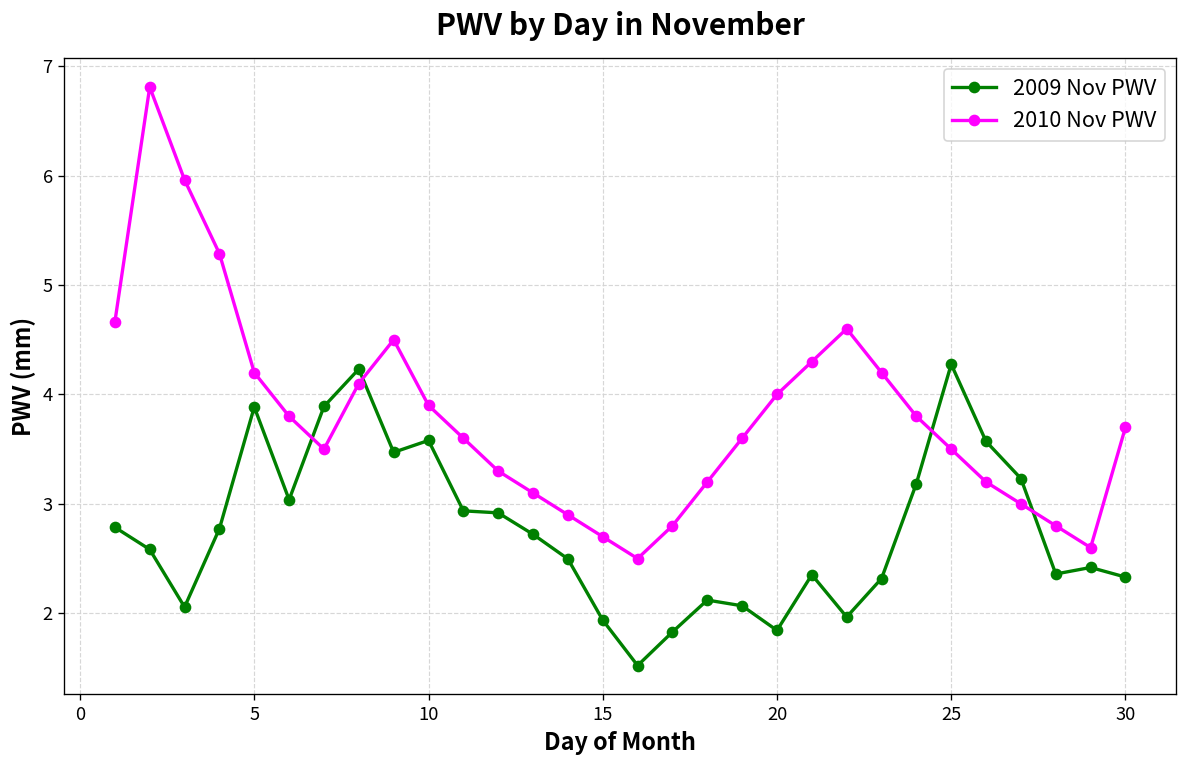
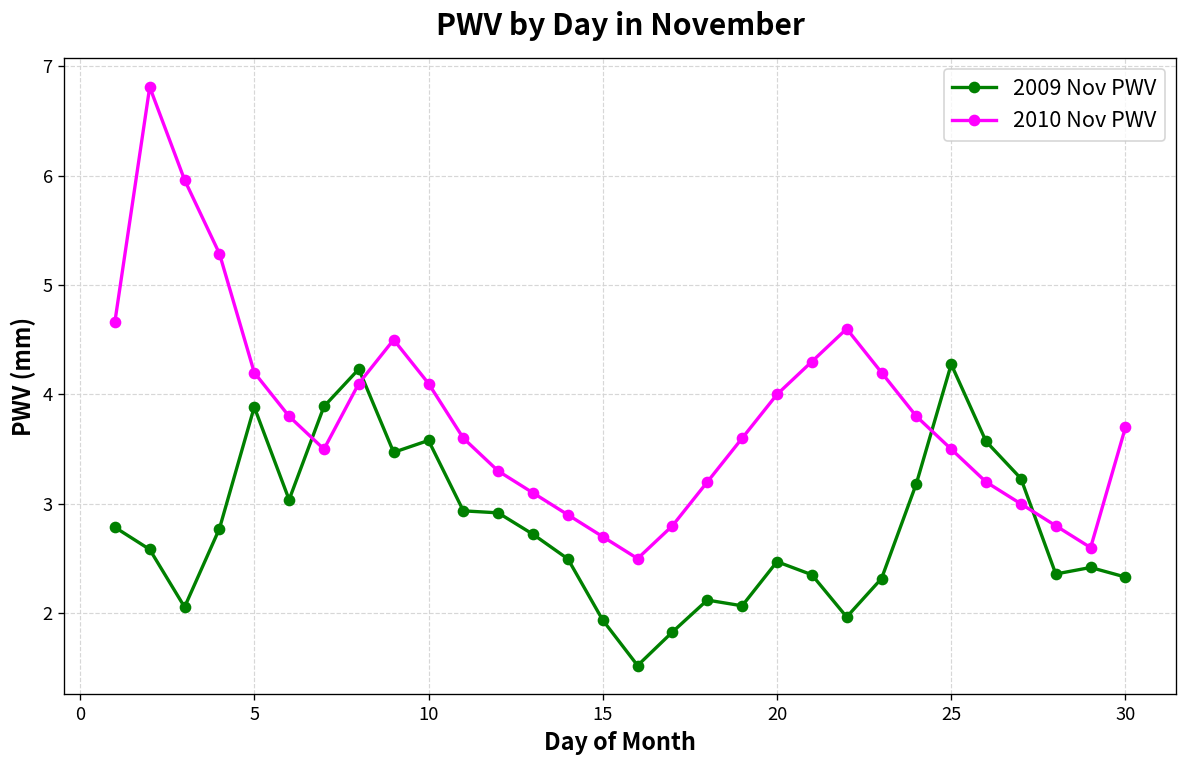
2010 Nov PWV, 10: 3.9 -> 4.1
2009 Nov PWV, 20: 1.8 -> 2.5
